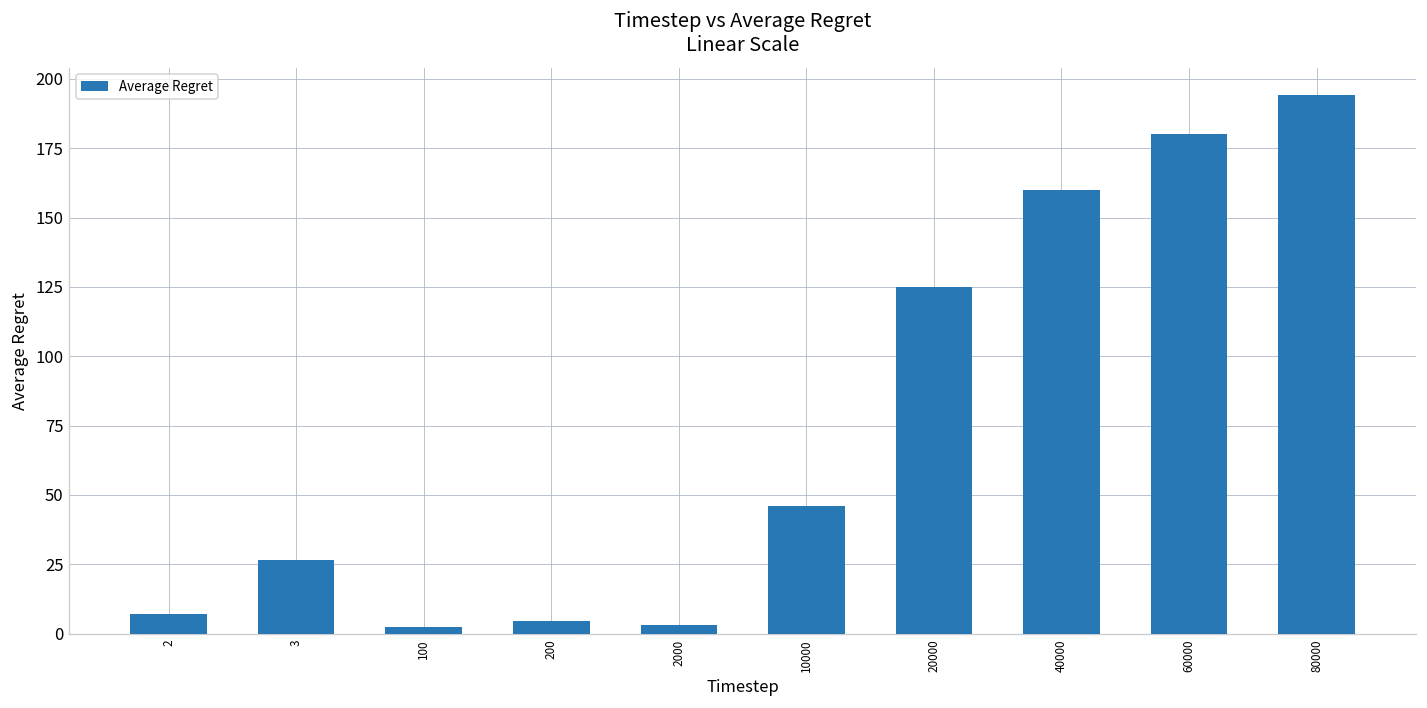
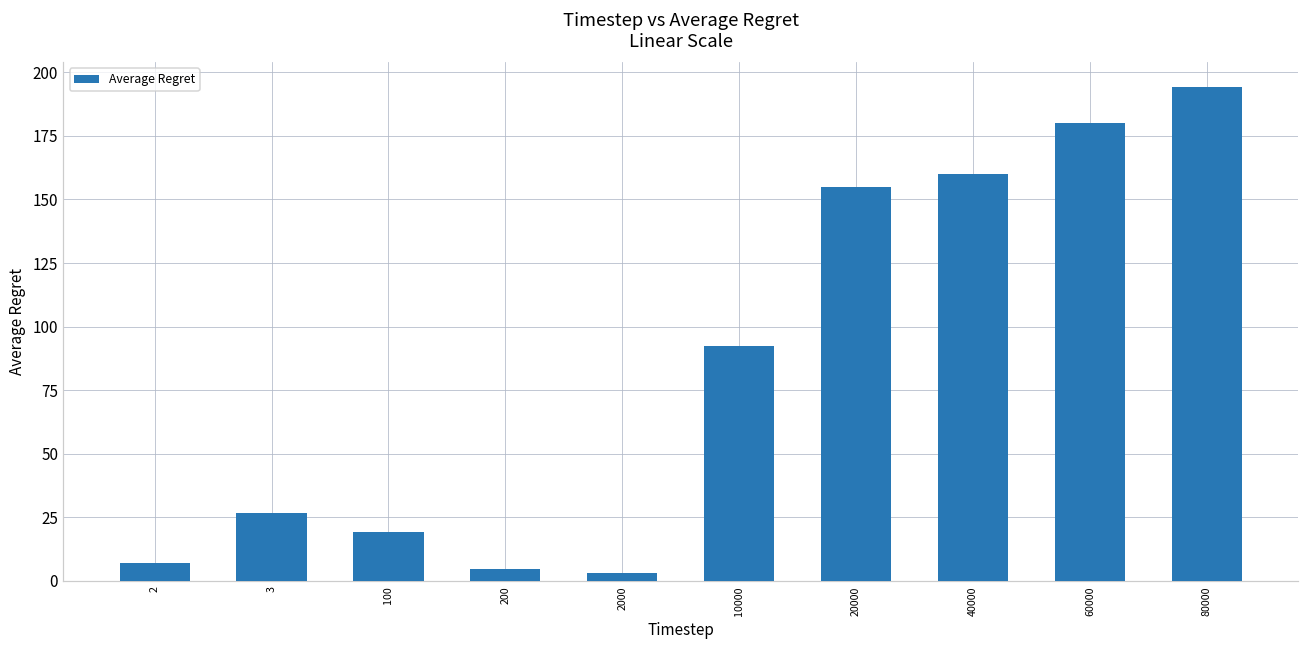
100: 2 -> 19
10000: 46 -> 92
20000: 125 -> 155
